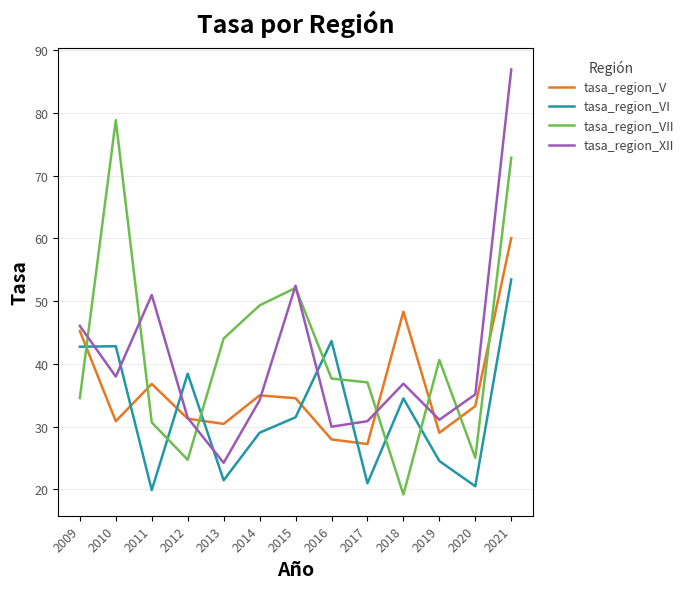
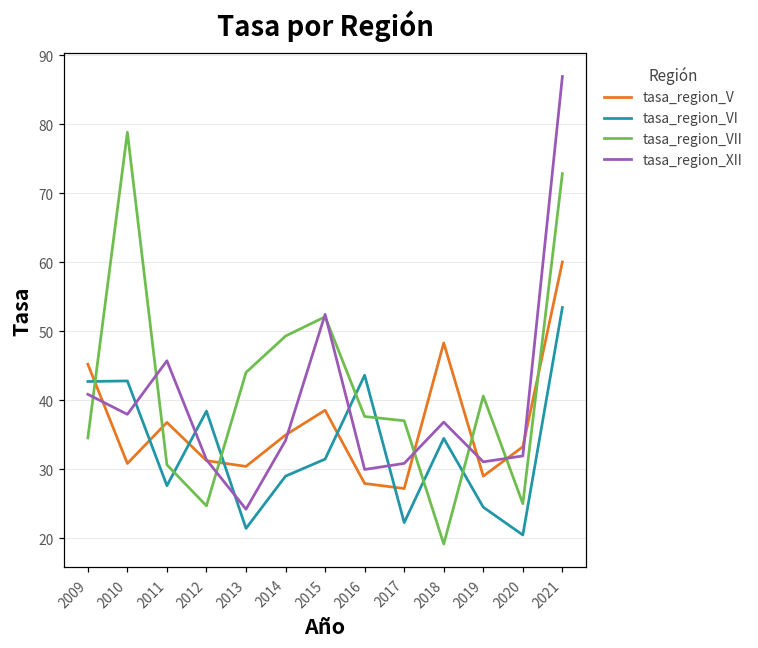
tasa_region_XII, 2009: 46 -> 41
tasa_region_VI, 2011: 20 -> 28
tasa_region_XII, 2011: 51 -> 46
tasa_region_V, 2015: 35 -> 39
tasa_region_VI, 2017: 21 -> 22
tasa_region_XII, 2020: 35 -> 32
